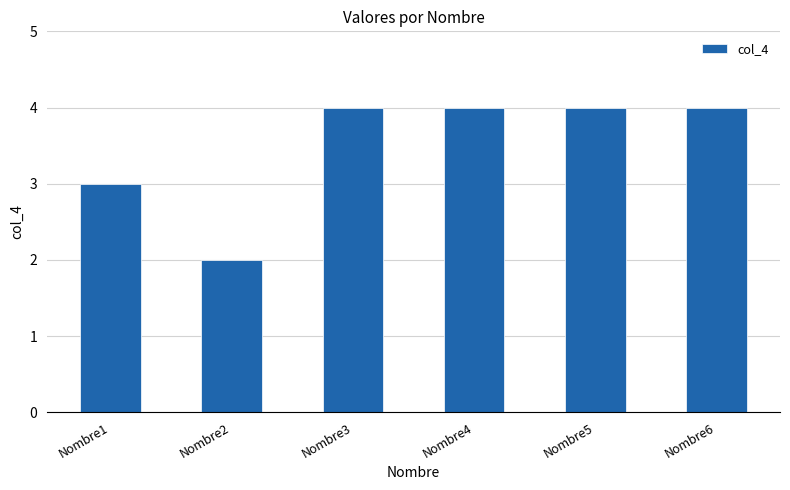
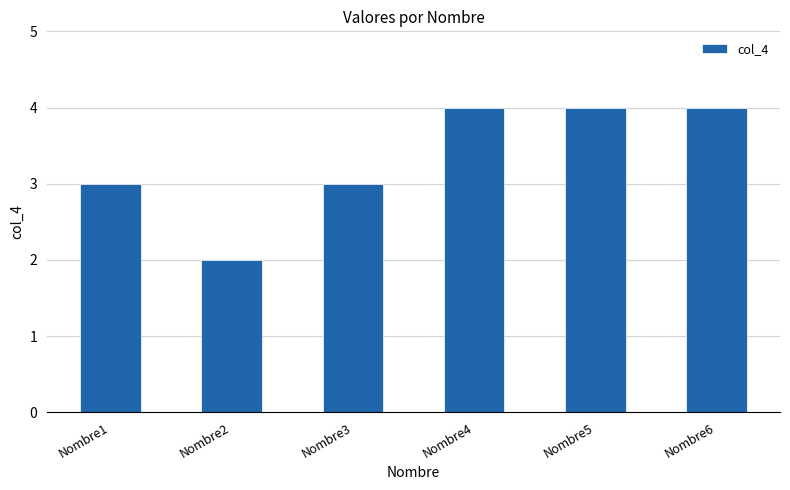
Nombre3: 4 -> 3
